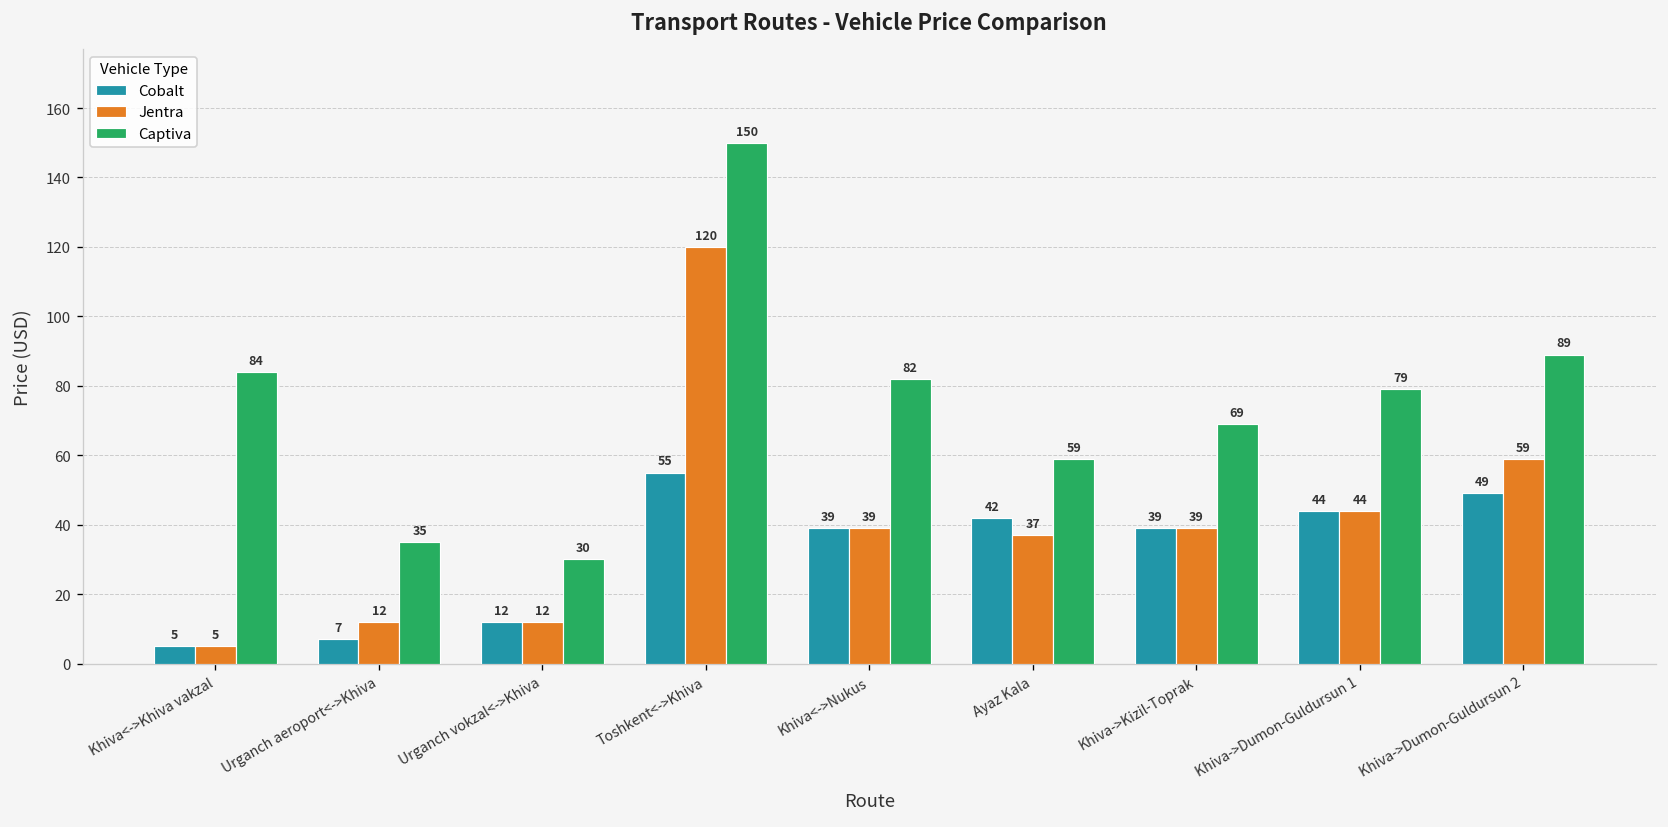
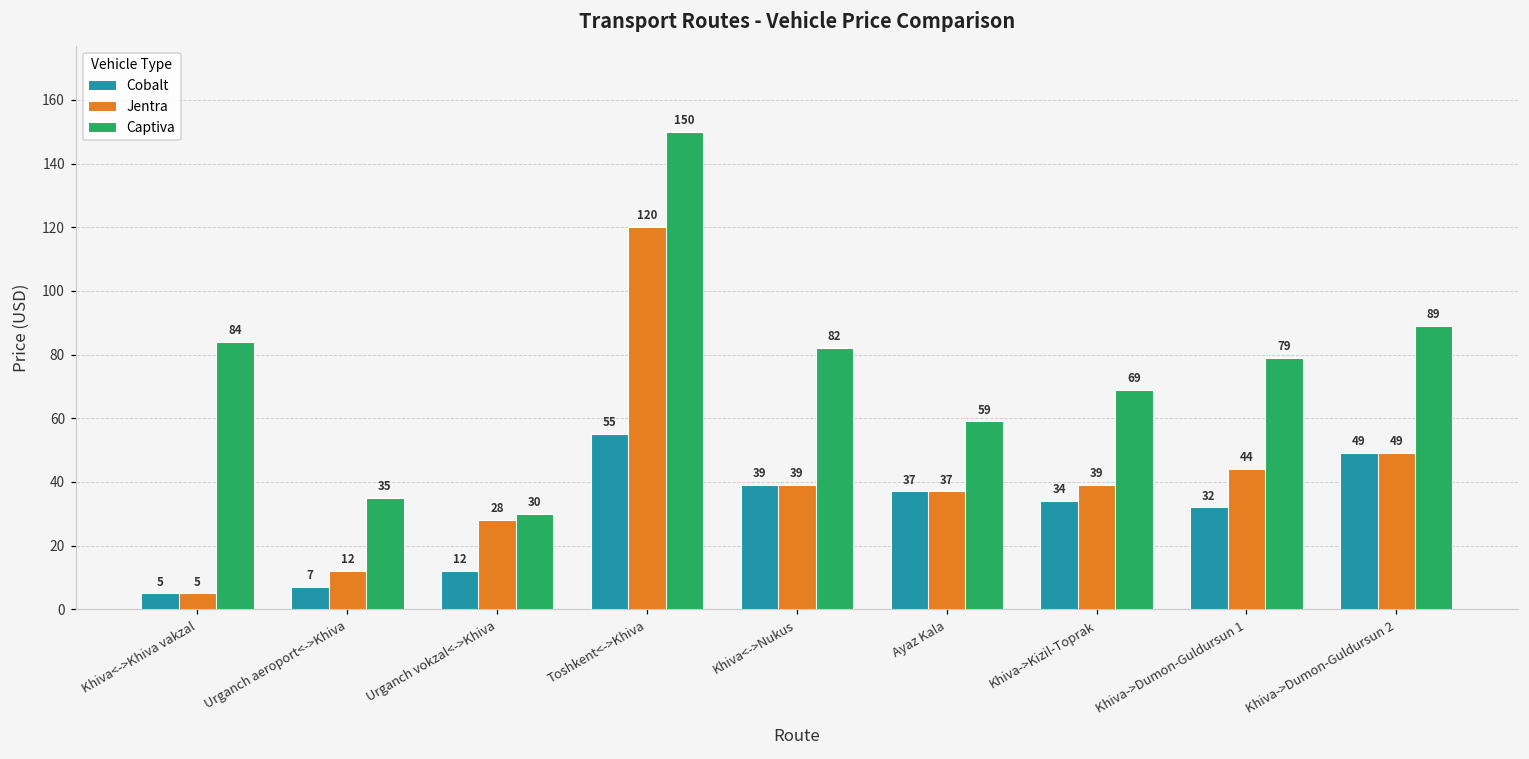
Jentra, Urganch vokzal<->Khiva: 12 -> 28
Cobalt, Ayaz Kala: 42 -> 37
Cobalt, Khiva->Kizil-Toprak: 39 -> 34
Cobalt, Khiva->Dumon-Guldursun 1: 44 -> 32
Jentra, Khiva->Dumon-Guldursun 2: 59 -> 49
